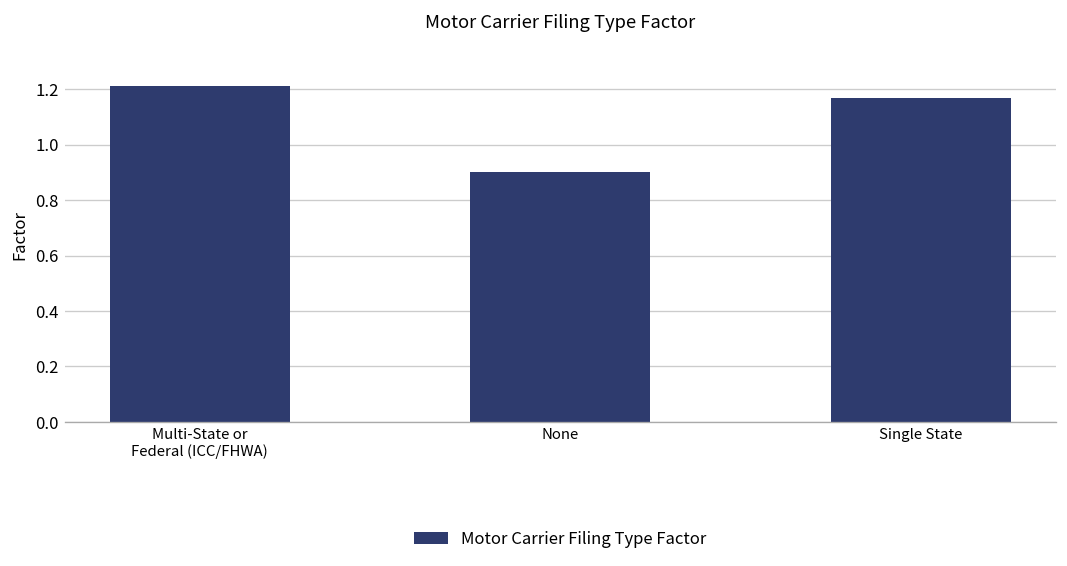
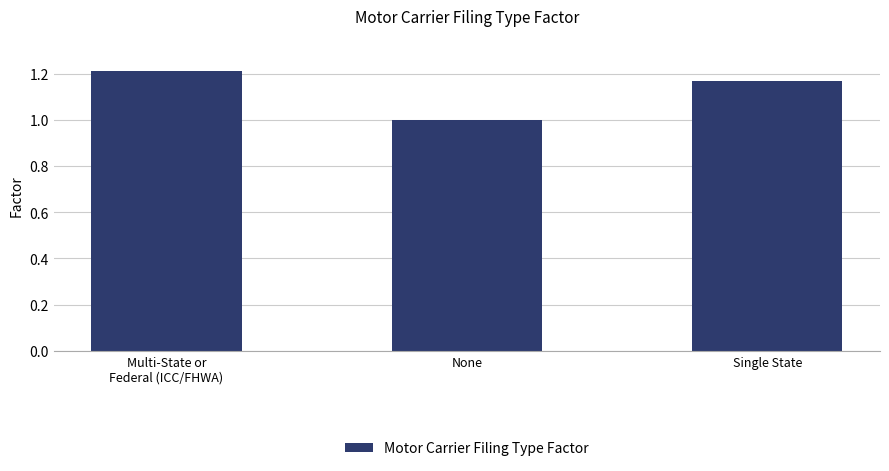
None: 0.9 -> 1.0
